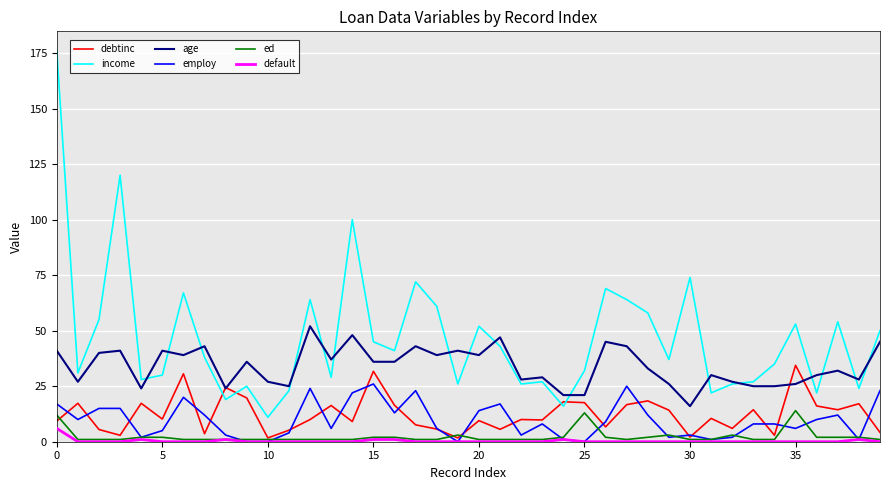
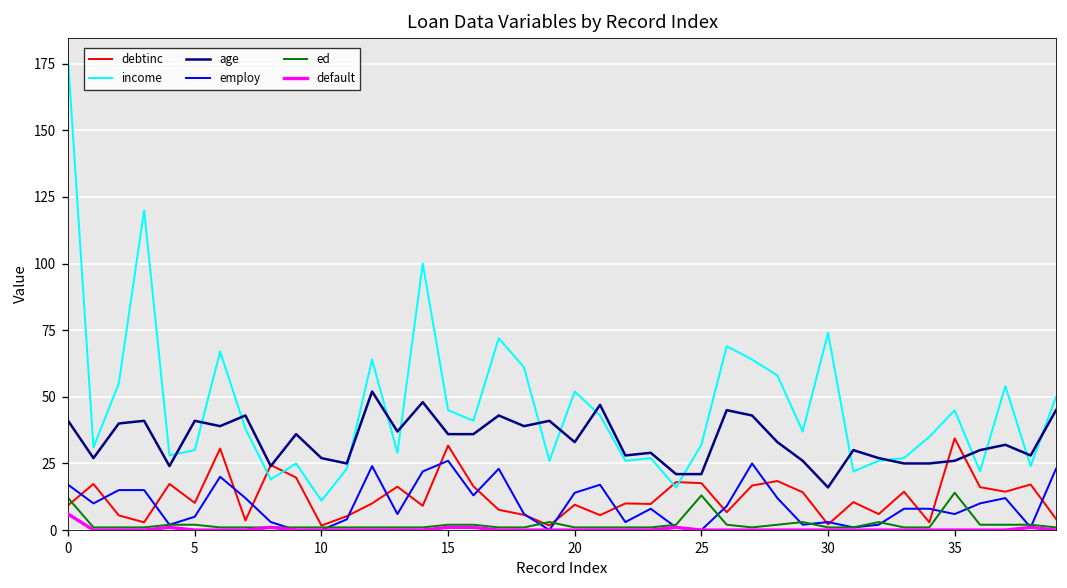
age, 20: 39 -> 33
income, 35: 53 -> 45
